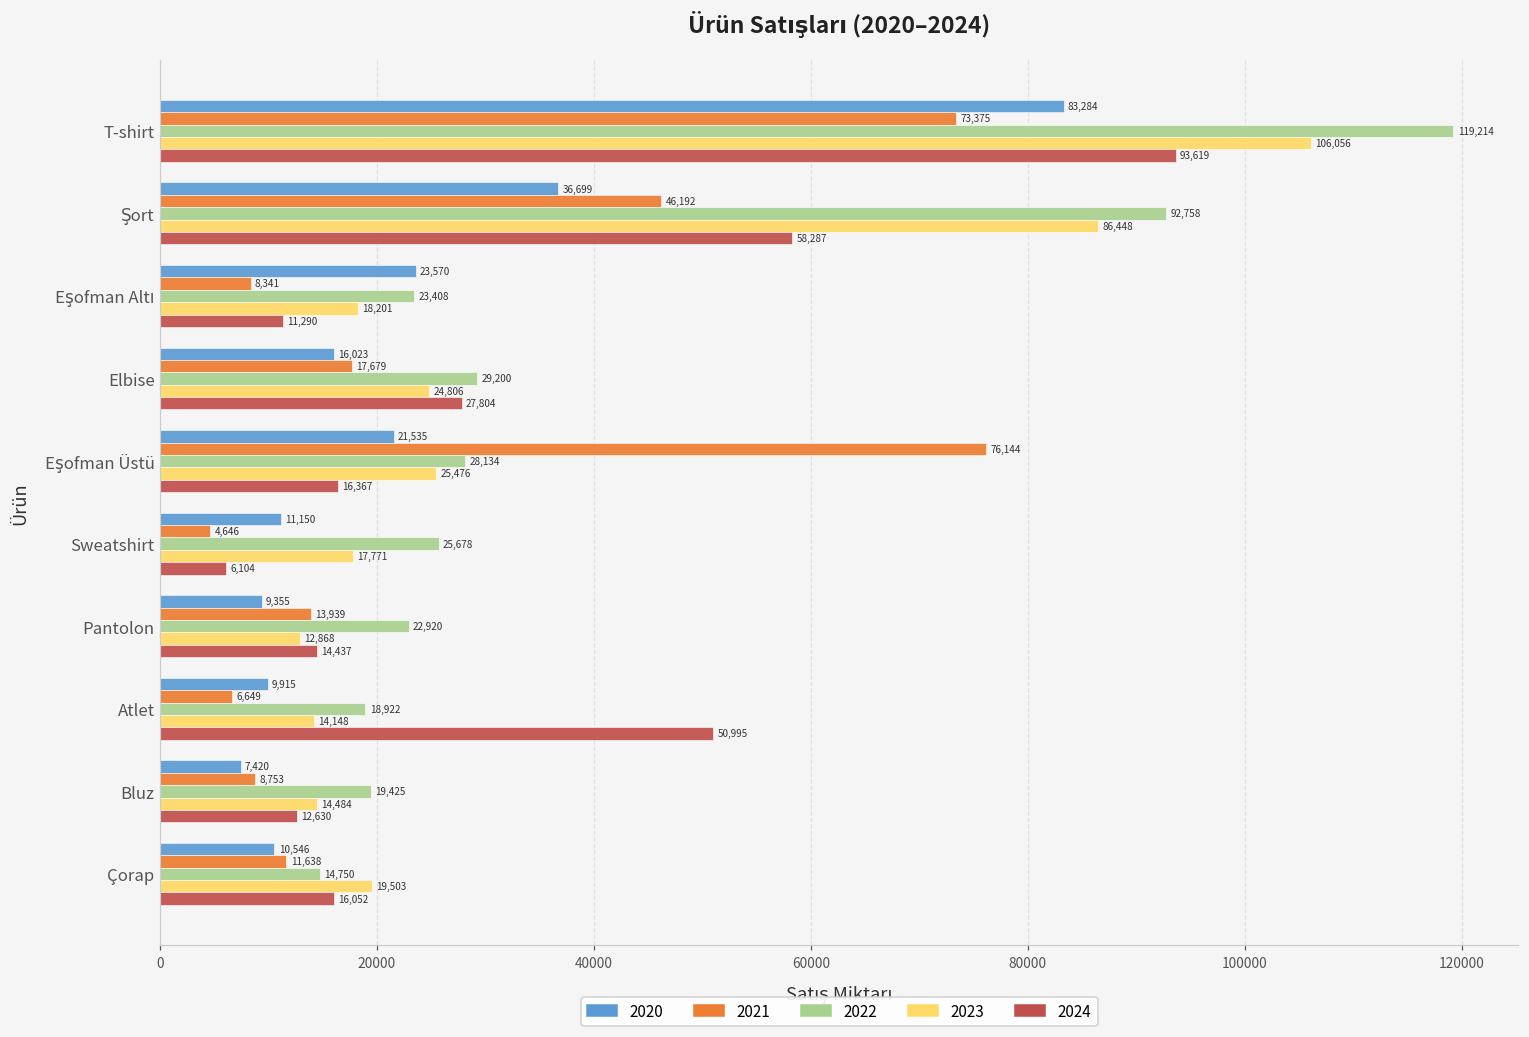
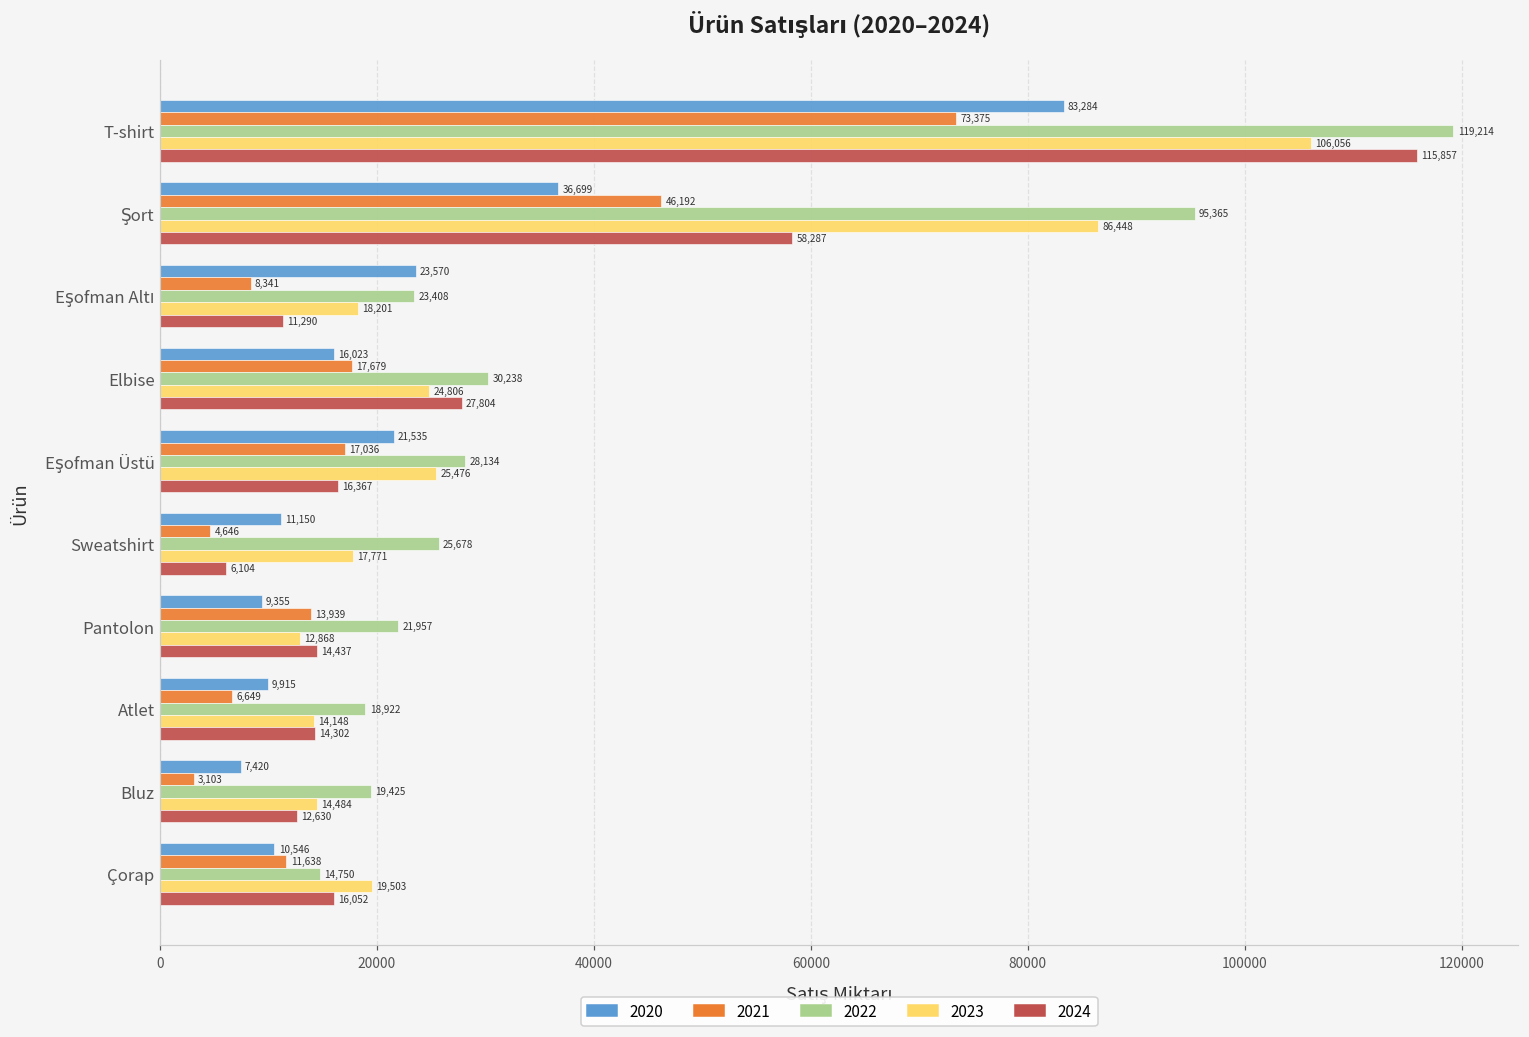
2024, T-shirt: 93,619 -> 115,857
2022, Şort: 92,758 -> 95,365
2022, Elbise: 29,200 -> 30,238
2021, Eşofman Üstü: 76,144 -> 17,036
2022, Pantolon: 22,920 -> 21,957
2024, Atlet: 50,995 -> 14,302
2021, Bluz: 8,753 -> 3,103
